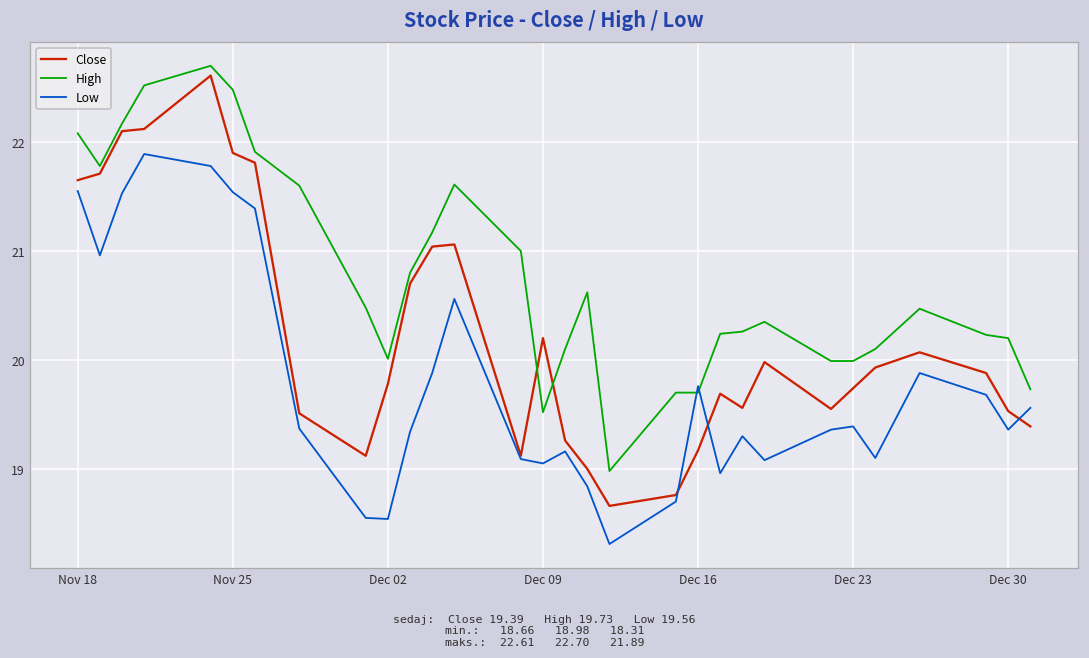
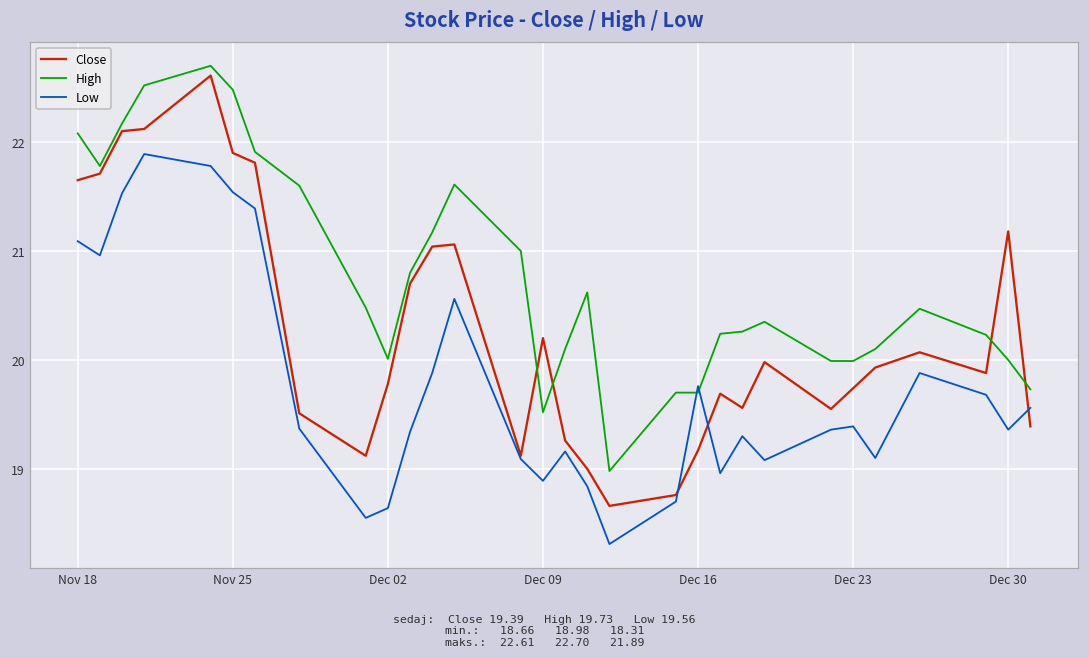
Low, Nov 18: 21.6 -> 21.1
Low, Dec 02: 18.5 -> 18.6
Low, Dec 09: 19.1 -> 18.9
Close, Dec 30: 19.5 -> 21.2
High, Dec 30: 20.2 -> 20.0
